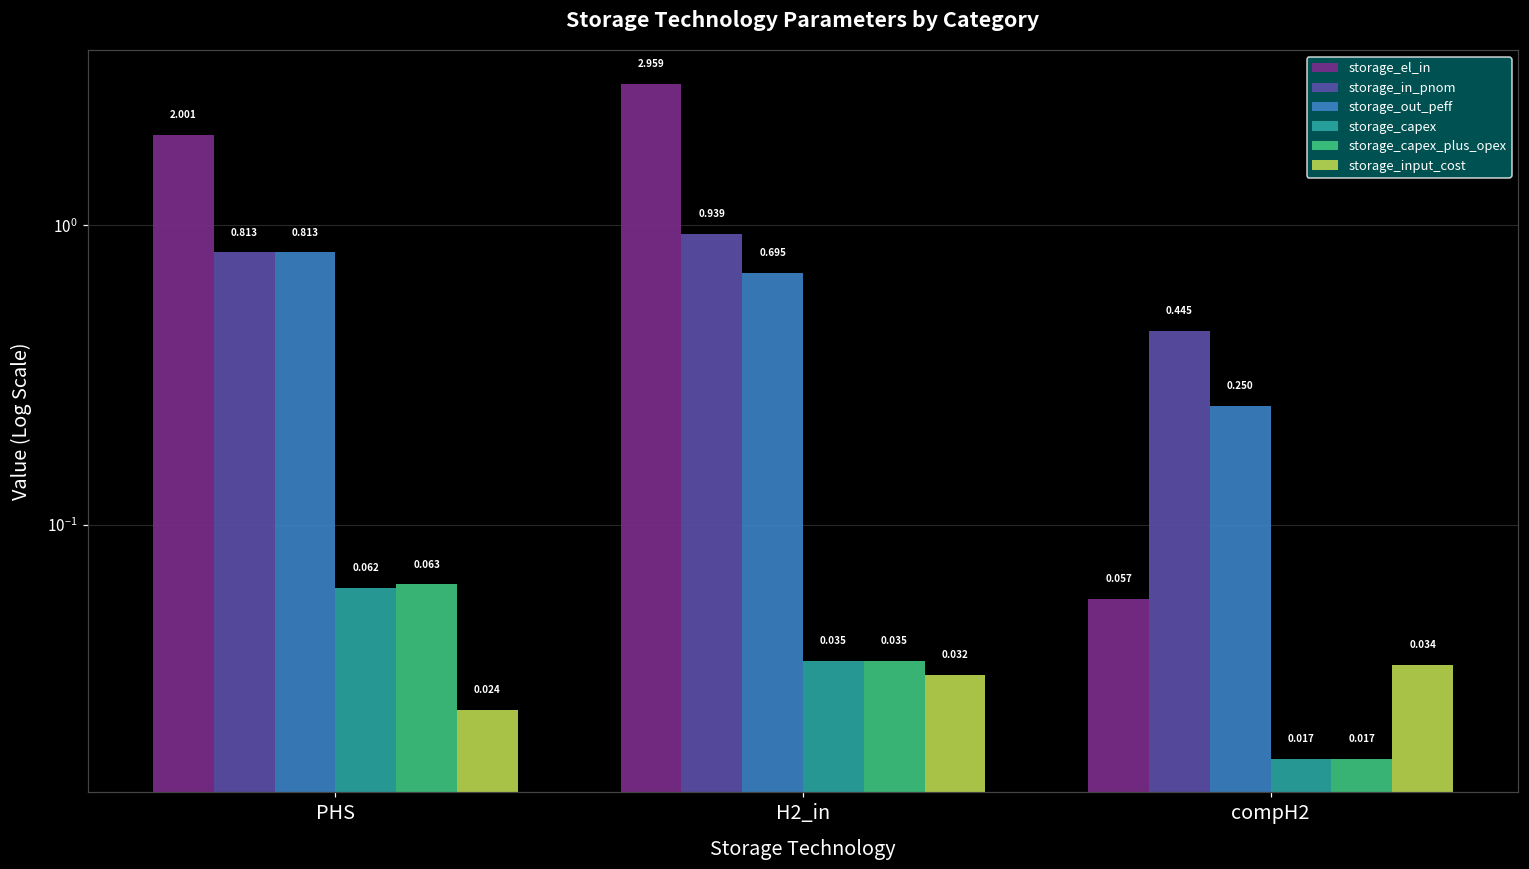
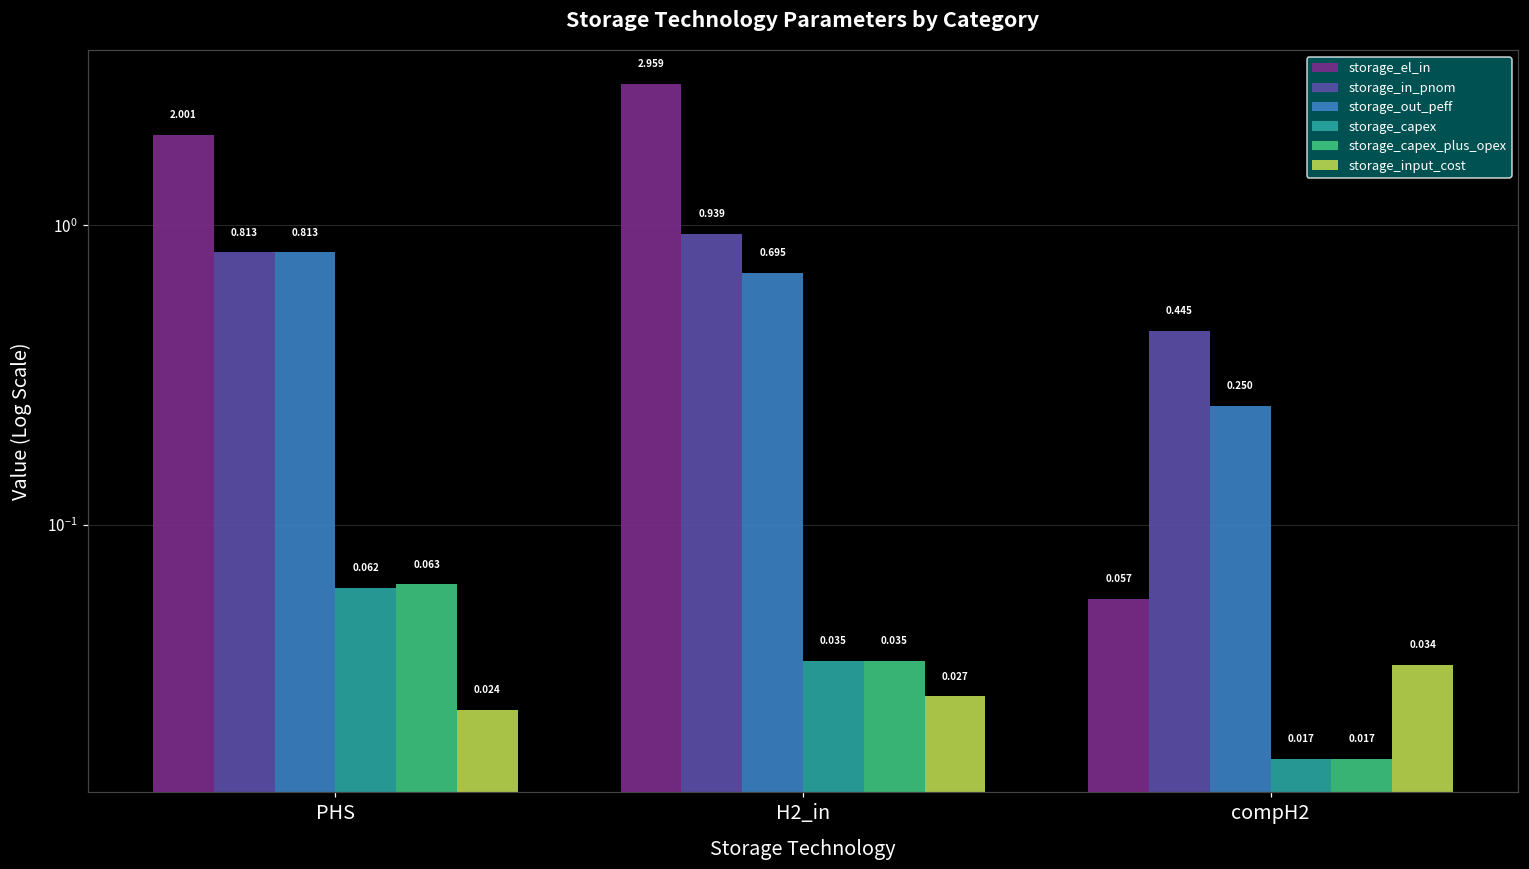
storage_input_cost, H2_in: 0.032 -> 0.027
